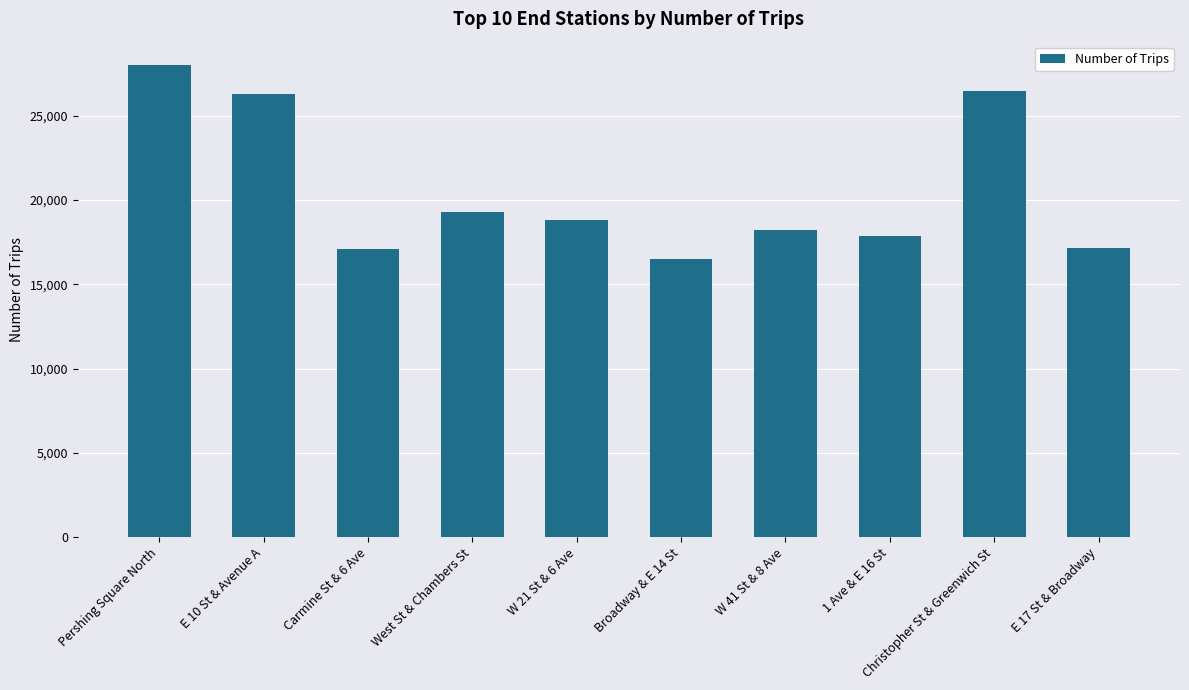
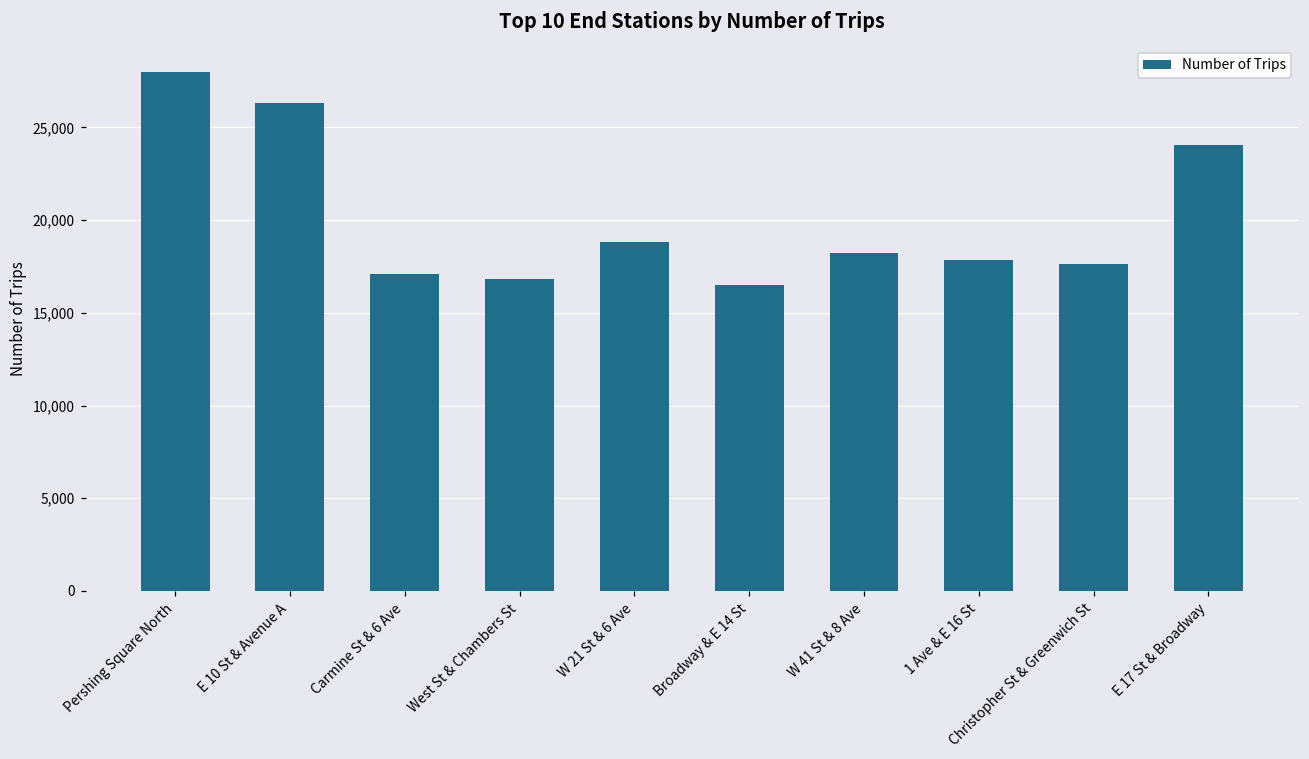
West St & Chambers St: 19,300 -> 16,800
Christopher St & Greenwich St: 26,500 -> 17,600
E 17 St & Broadway: 17,200 -> 24,000
